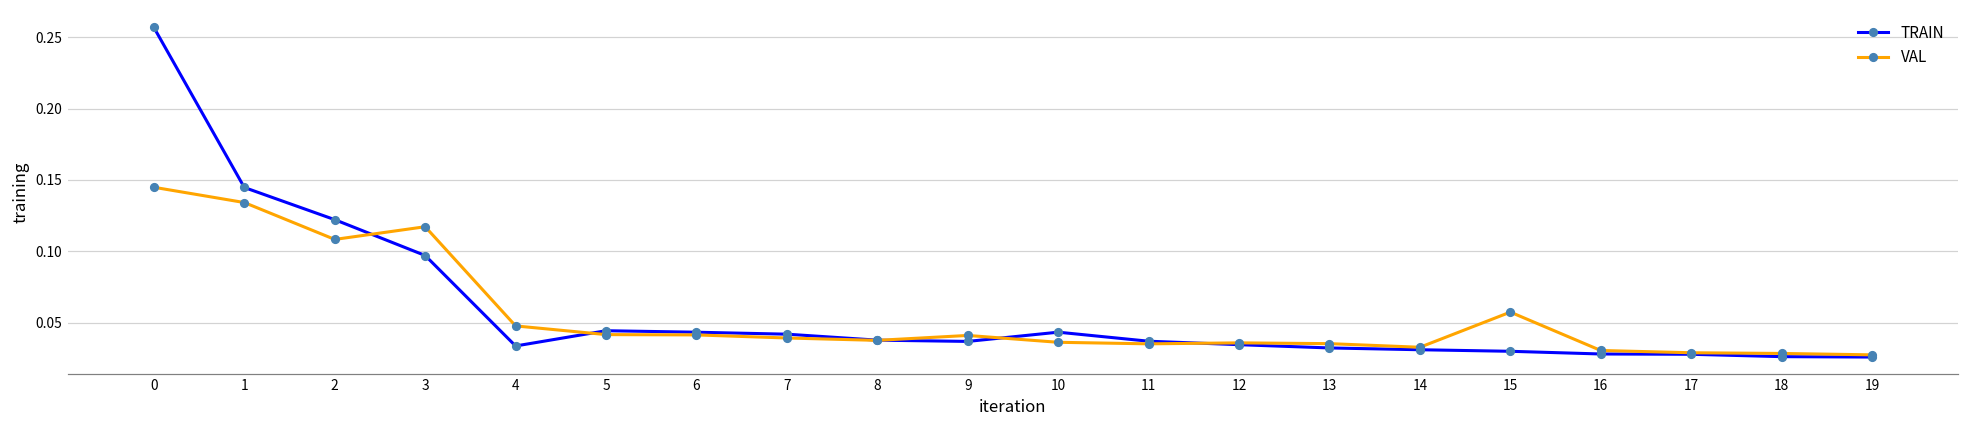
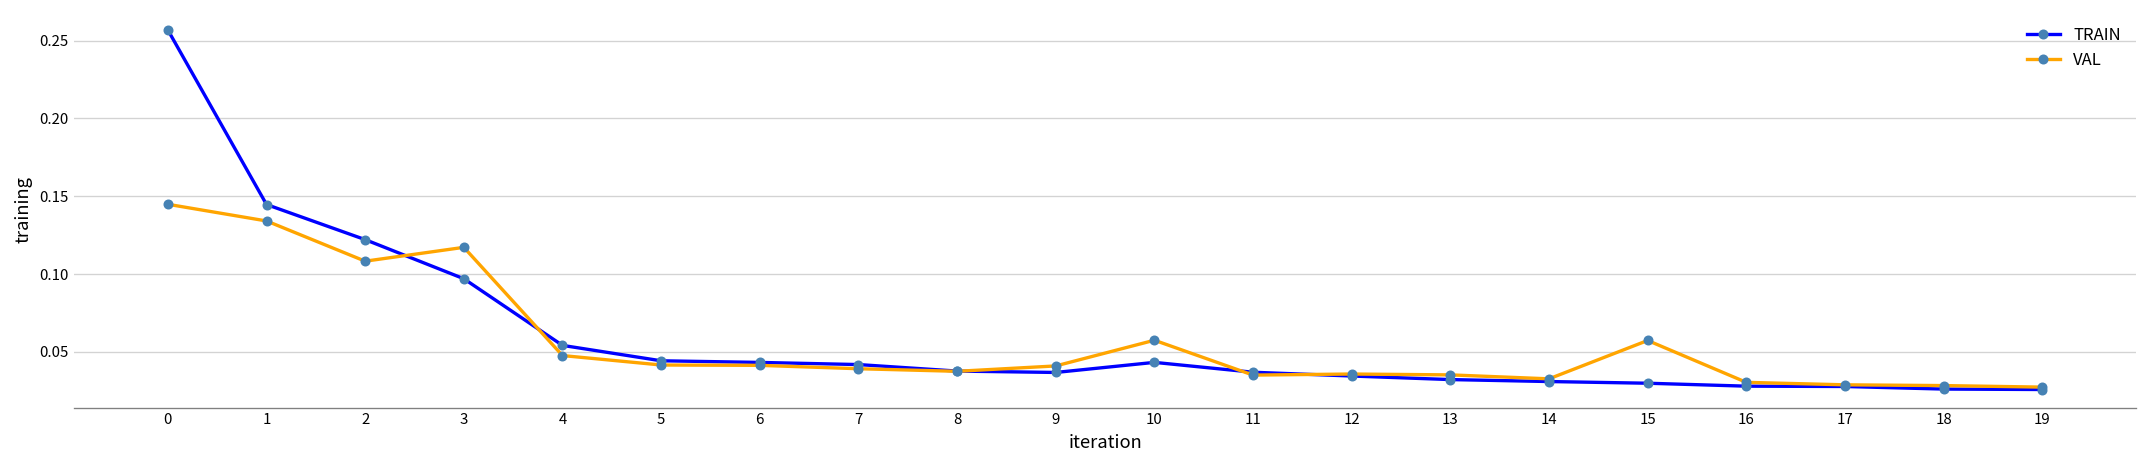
TRAIN, 4: 0.034 -> 0.054
VAL, 10: 0.036 -> 0.058
